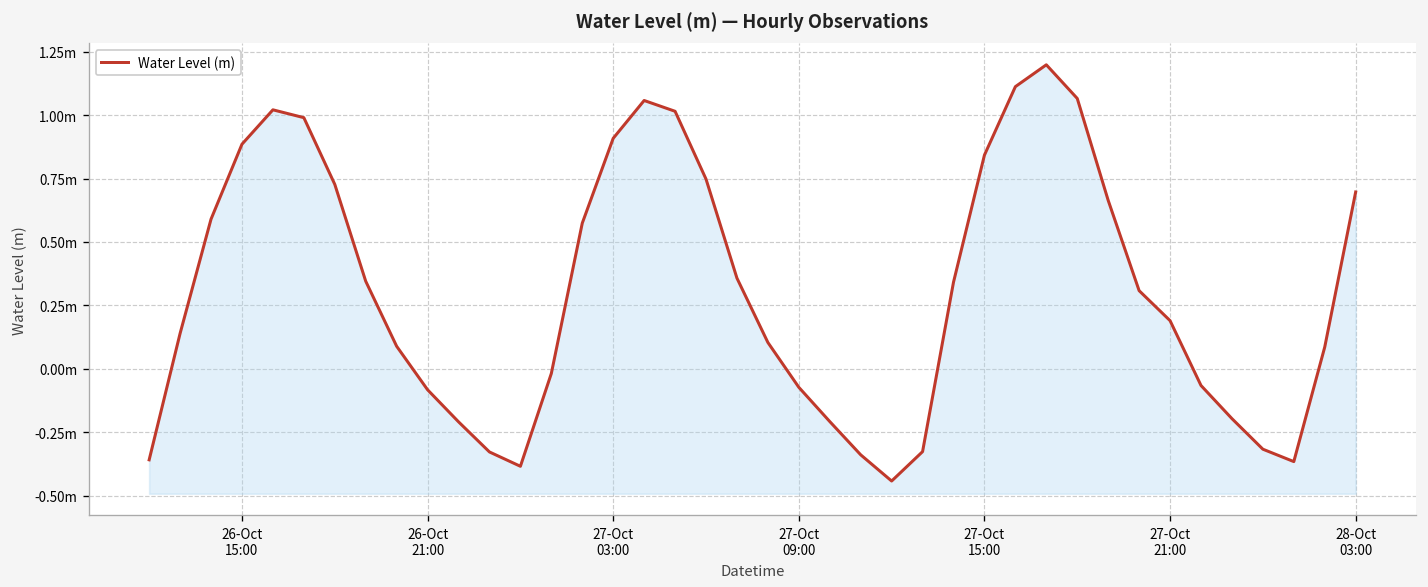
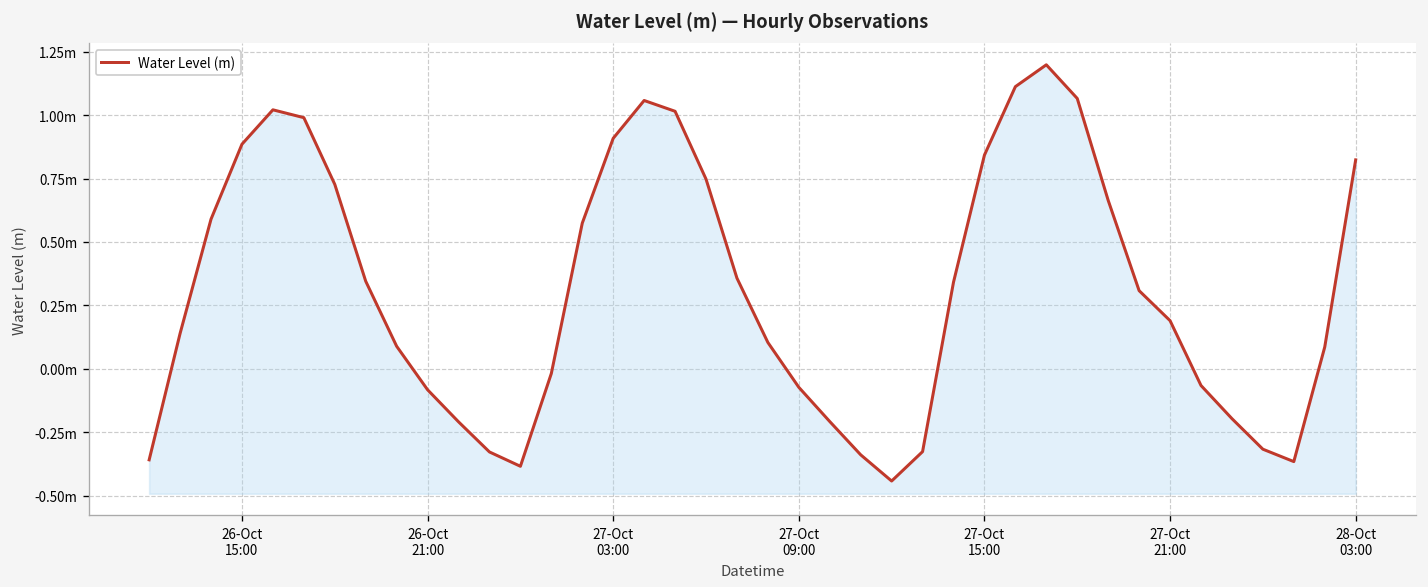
28-Oct 03:00: 0.70m -> 0.82m
